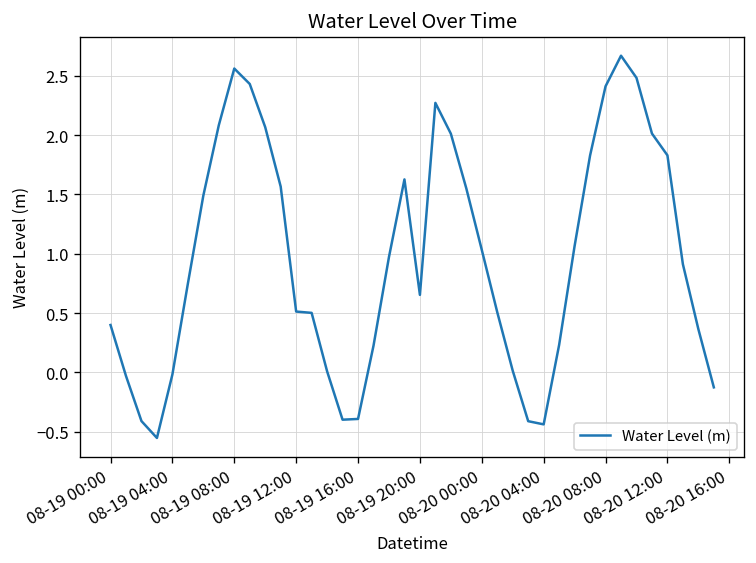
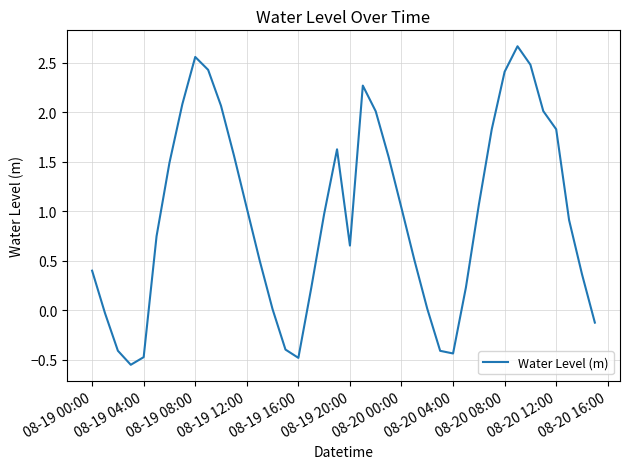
08-19 04:00: 0.0 -> -0.5
08-19 12:00: 0.5 -> 1.0
08-19 16:00: -0.4 -> -0.5
